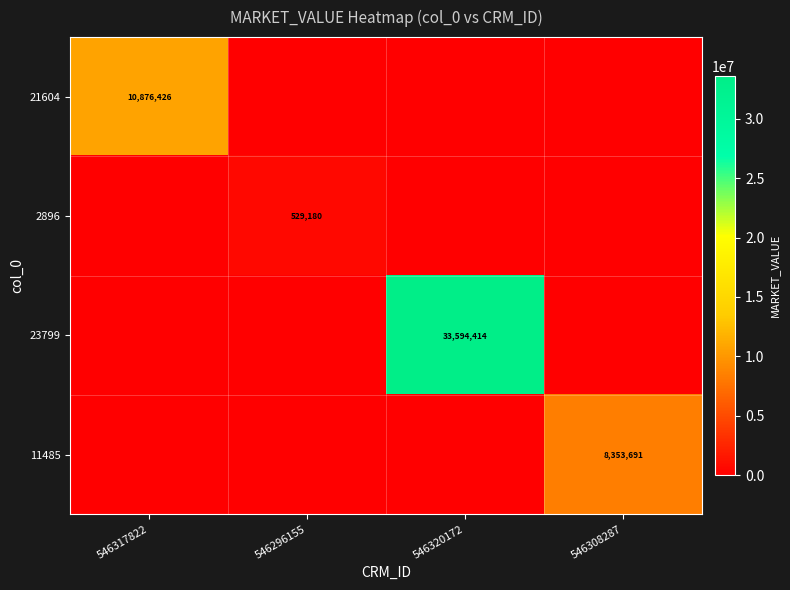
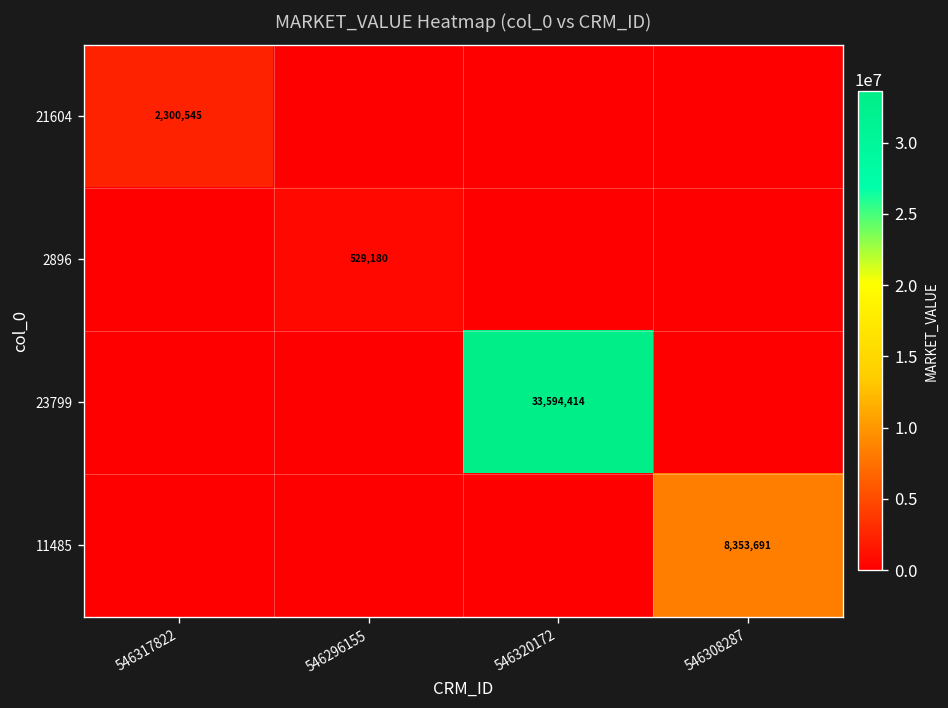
21604, 546317822: 10,876,426 -> 2,300,545
